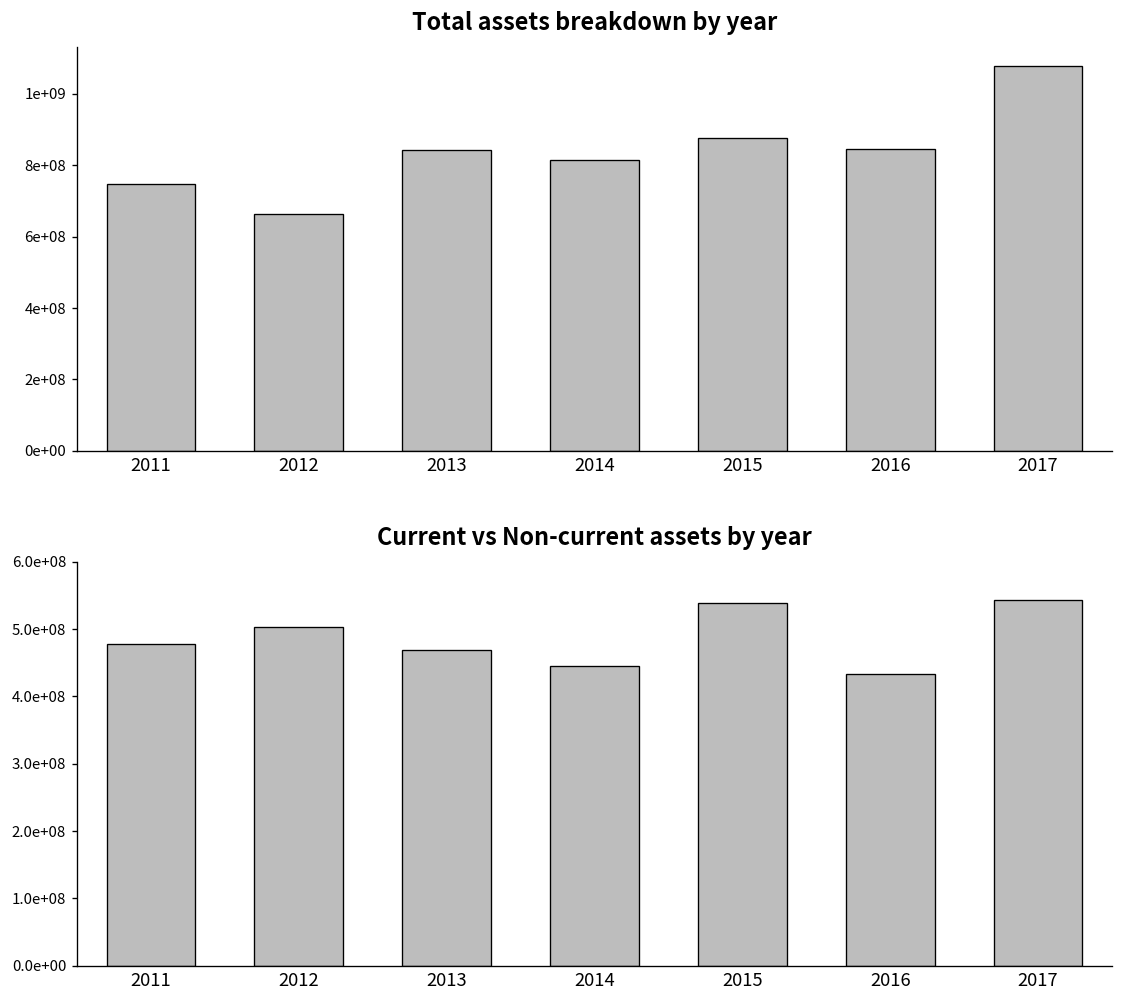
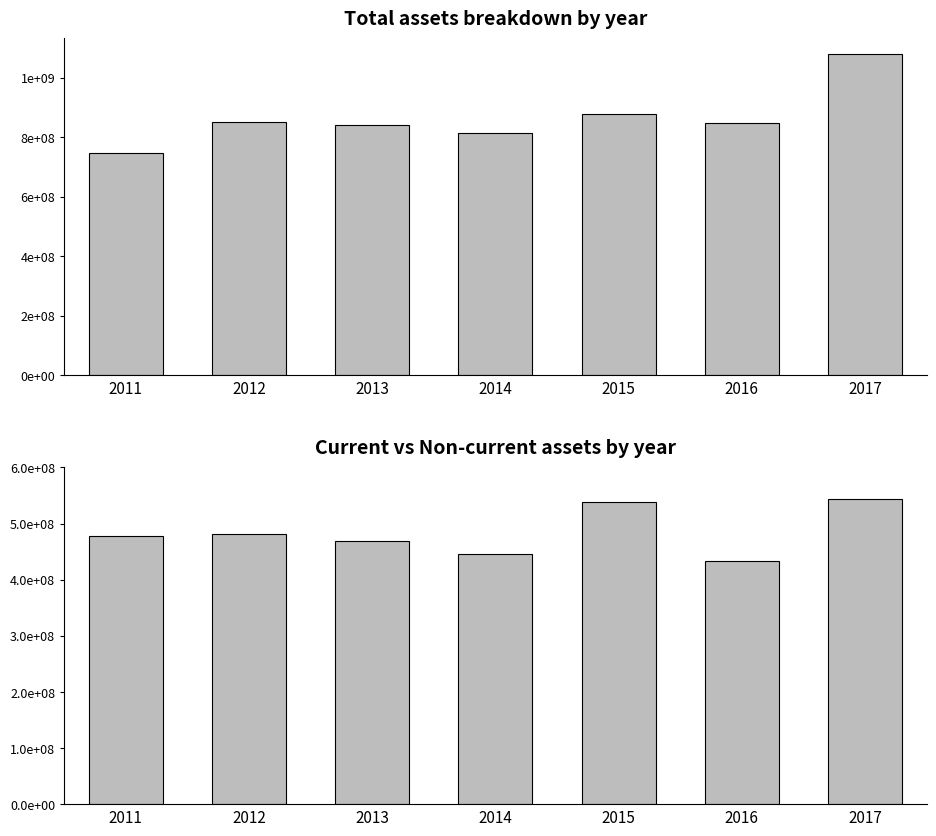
Total assets breakdown by year, 2012: 660000000 -> 850000000
Current vs Non-current assets by year, 2012: 500000000 -> 480000000
